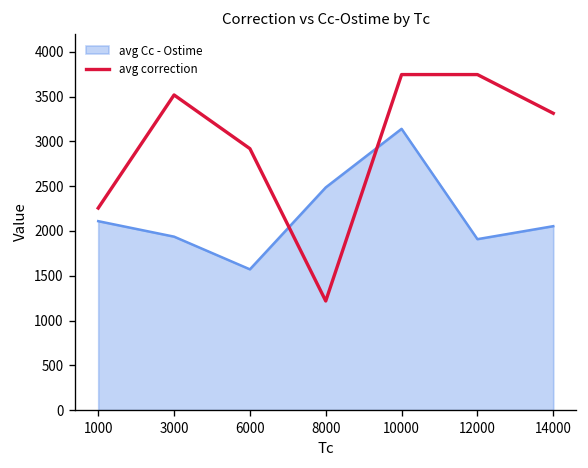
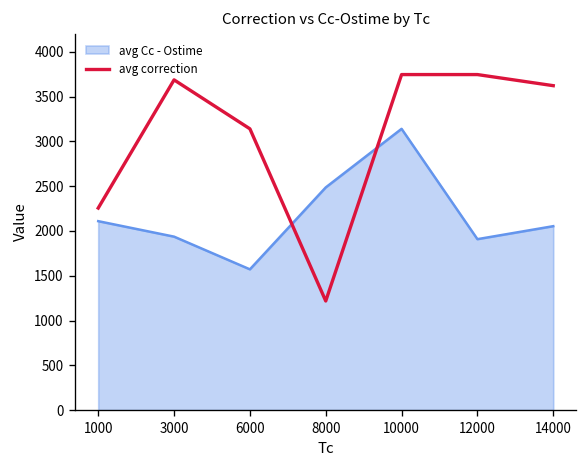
avg correction, 3000: 3500 -> 3700
avg correction, 6000: 2900 -> 3100
avg correction, 14000: 3300 -> 3600
